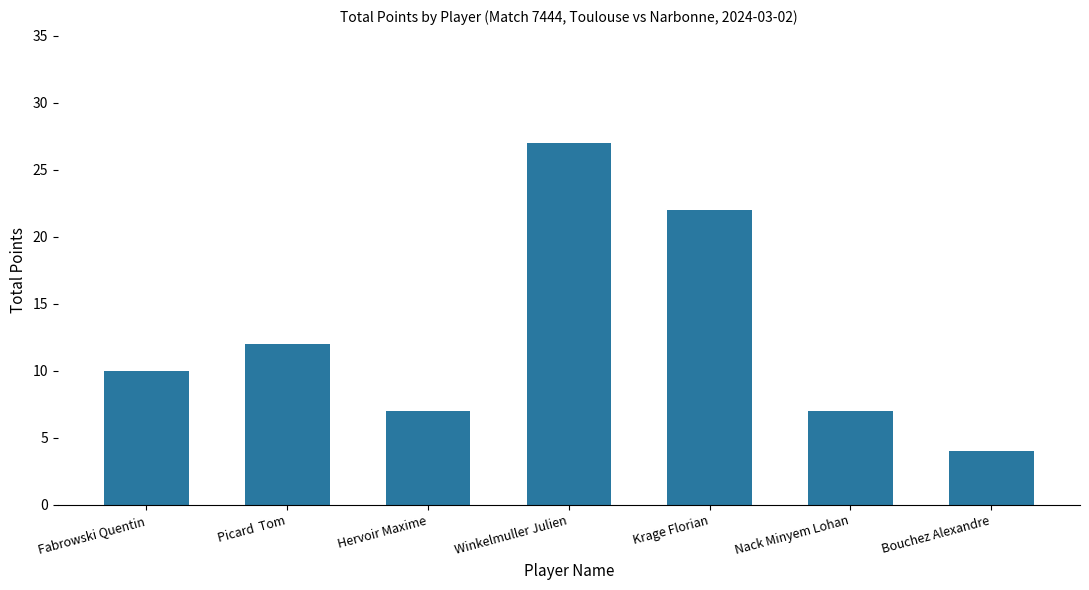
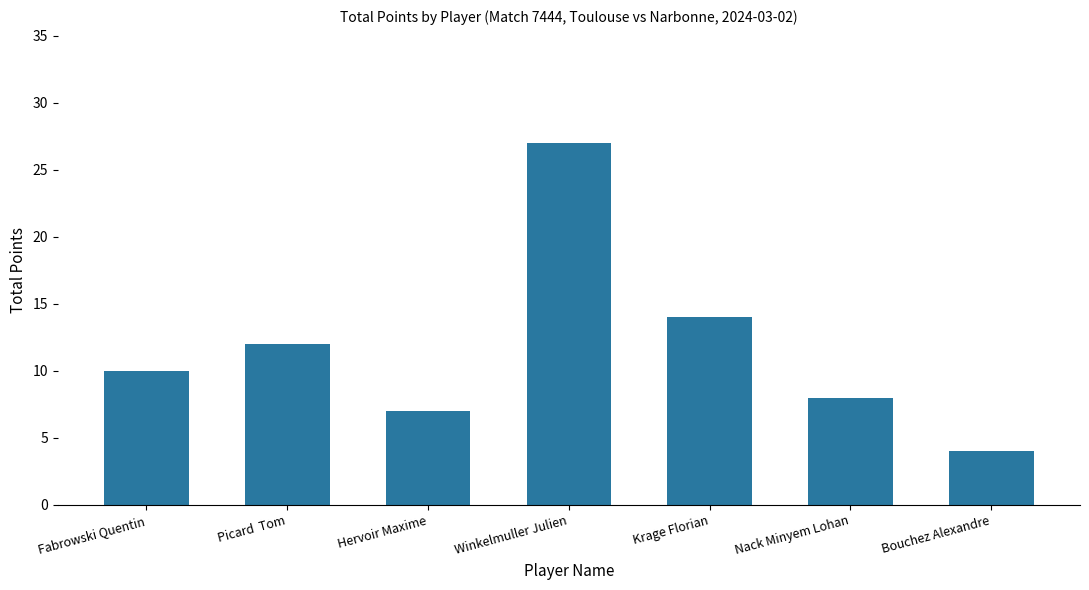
Krage Florian: 22 -> 14
Nack Minyem Lohan: 7 -> 8
